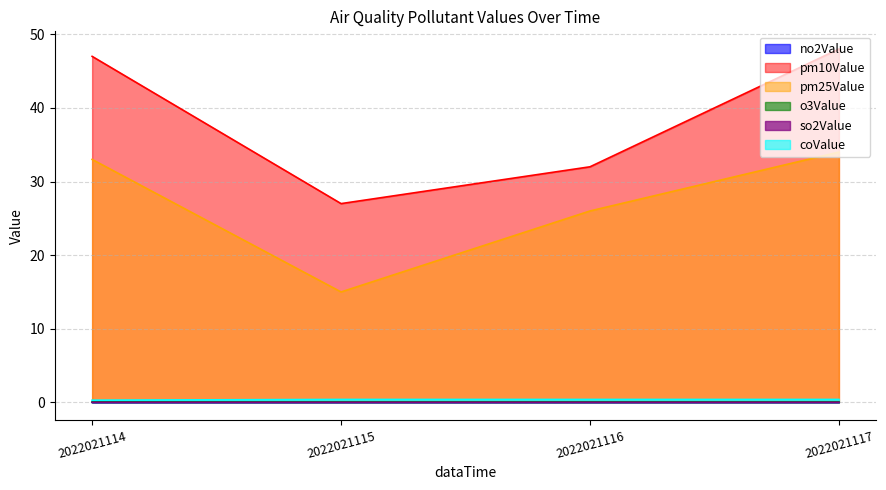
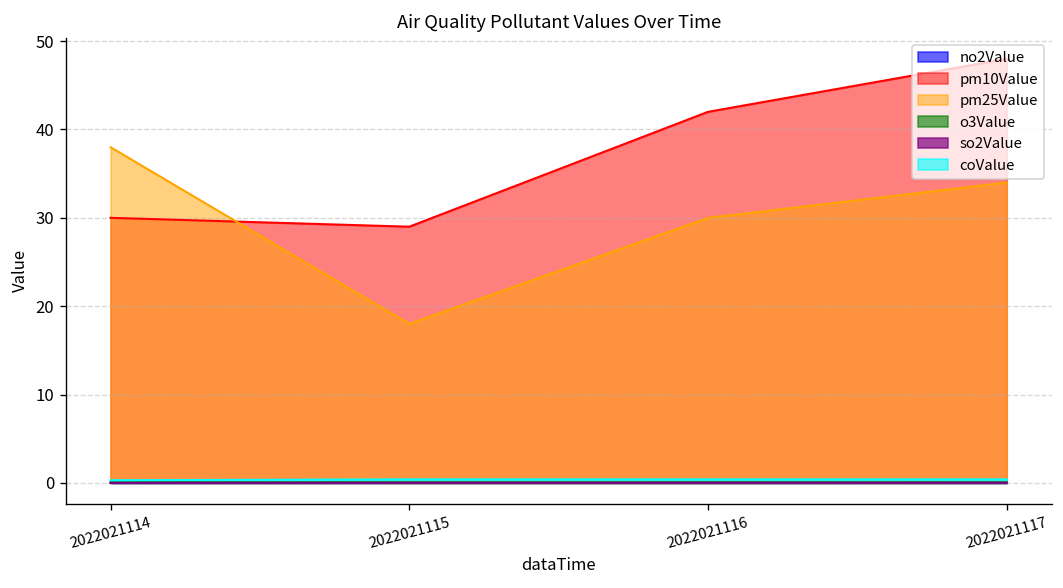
pm10Value, 2022021114: 47 -> 30
pm25Value, 2022021114: 33 -> 38
pm10Value, 2022021115: 27 -> 29
pm25Value, 2022021115: 15 -> 18
pm10Value, 2022021116: 32 -> 42
pm25Value, 2022021116: 26 -> 30
